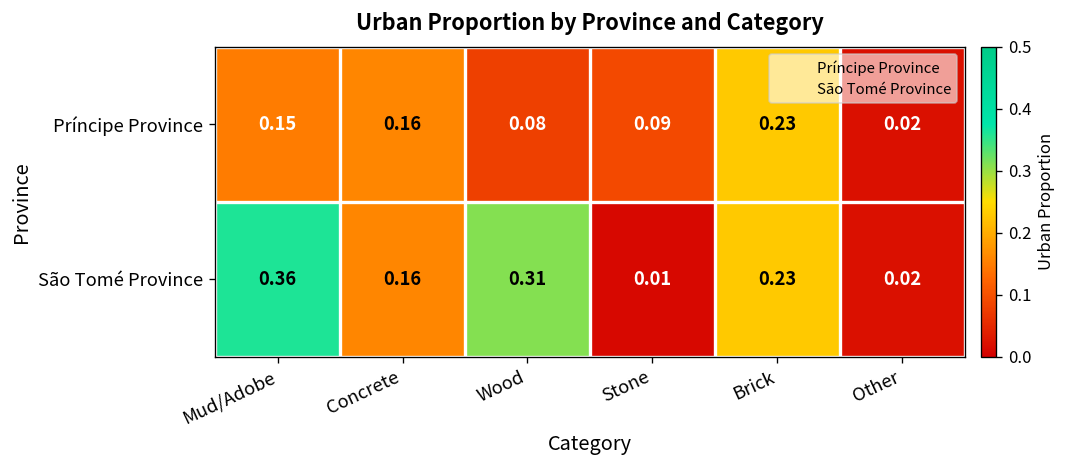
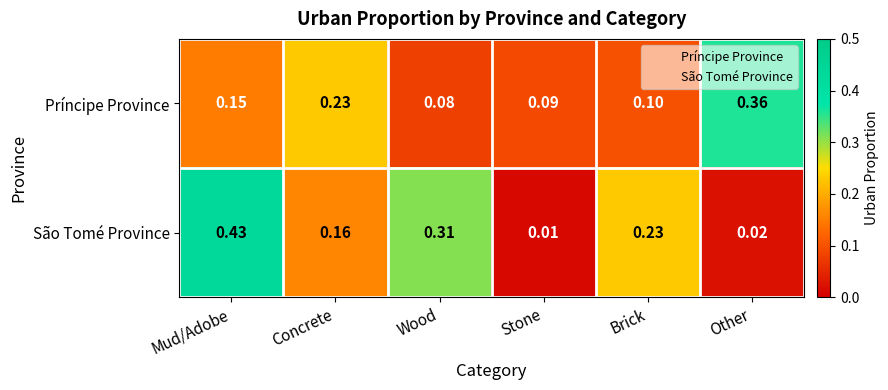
Príncipe Province, Concrete: 0.16 -> 0.23
Príncipe Province, Brick: 0.23 -> 0.10
Príncipe Province, Other: 0.02 -> 0.36
São Tomé Province, Mud/Adobe: 0.36 -> 0.43
